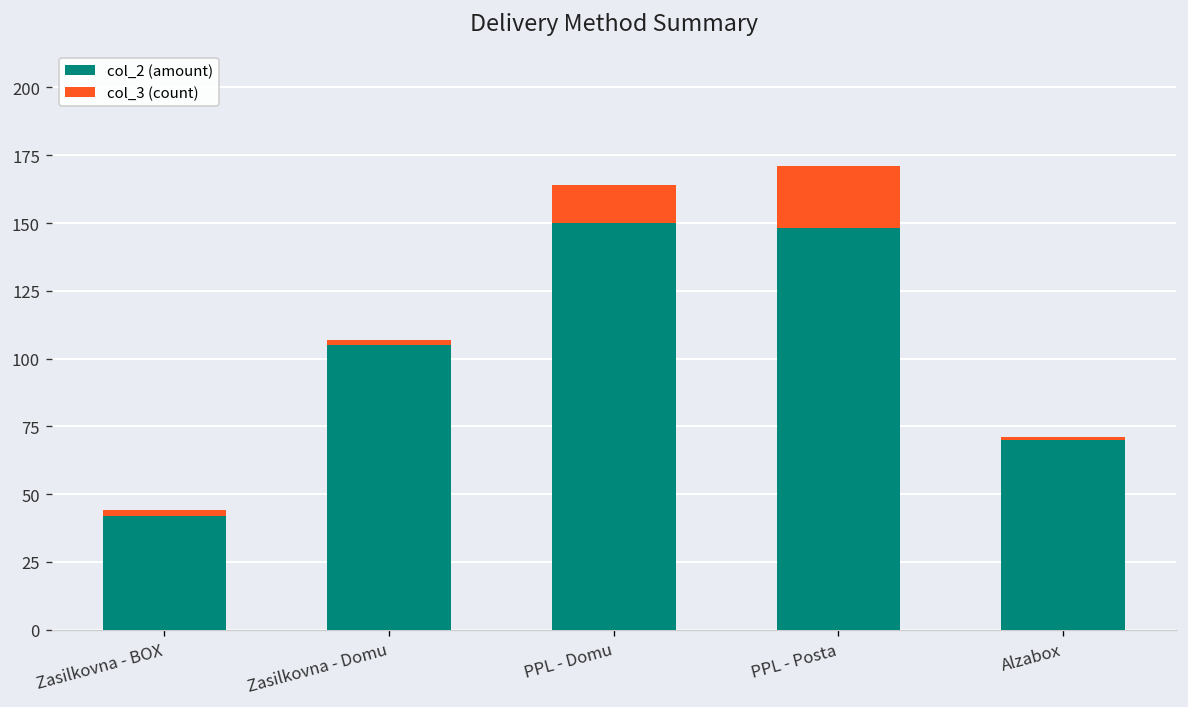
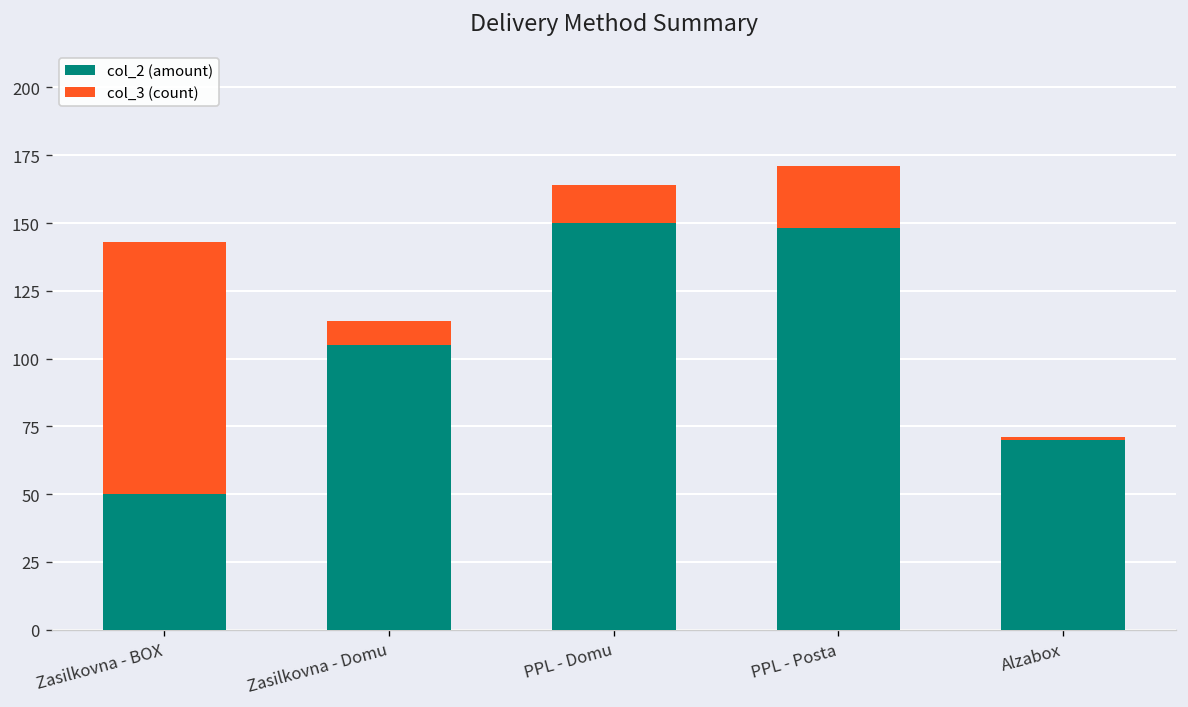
col_2 (amount), Zasilkovna - BOX: 42 -> 50
col_3 (count), Zasilkovna - BOX: 2 -> 93
col_3 (count), Zasilkovna - Domu: 2 -> 9
